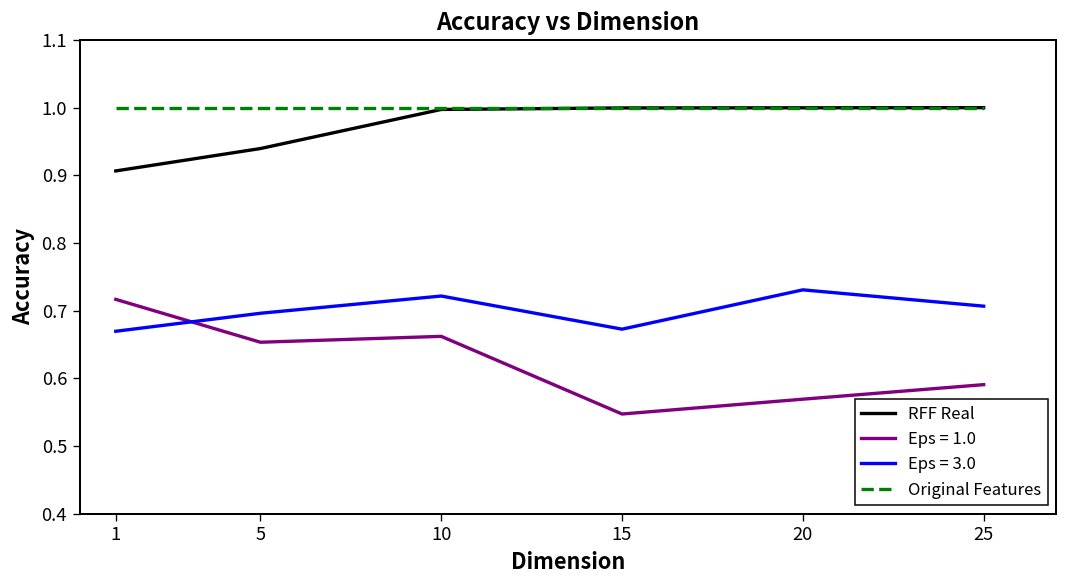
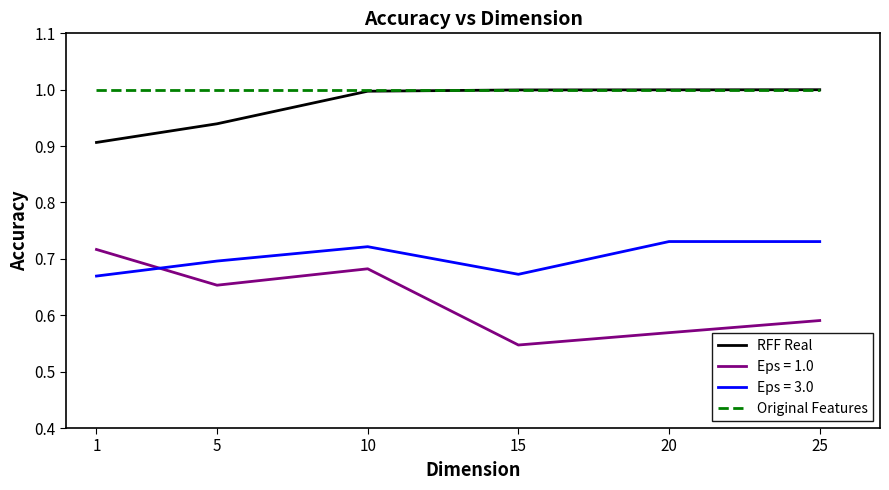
Eps = 1.0, 10: 0.66 -> 0.68
Eps = 3.0, 25: 0.71 -> 0.73
